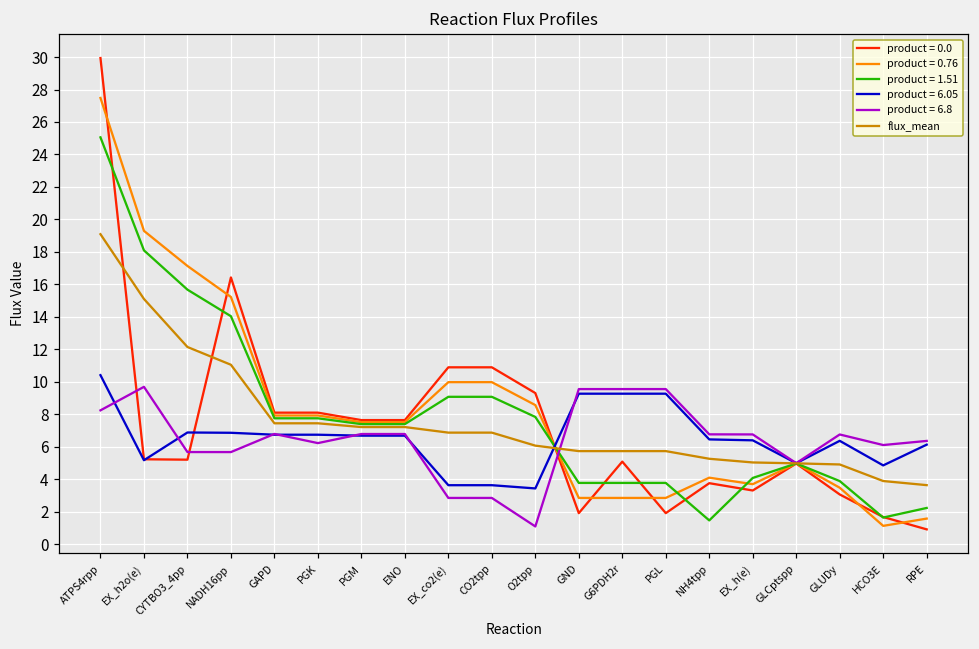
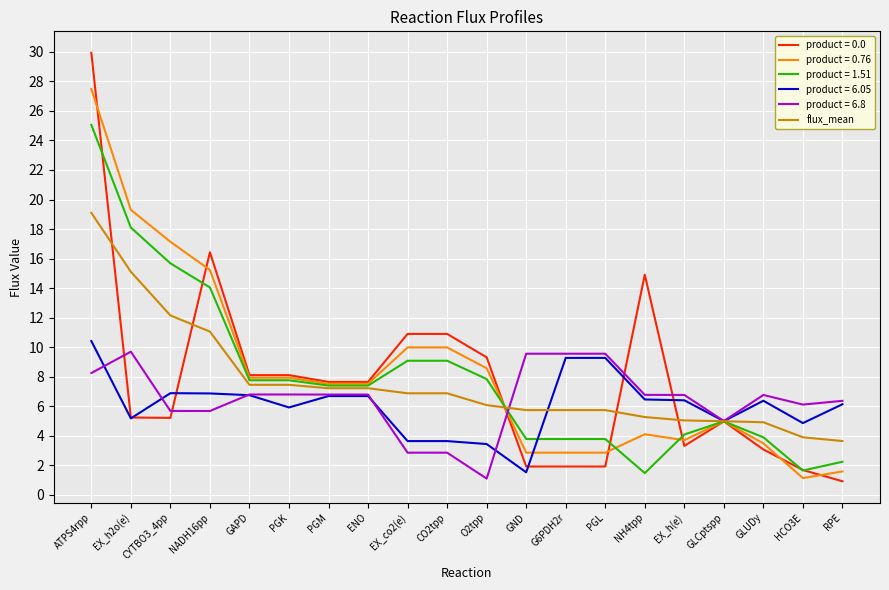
product = 6.05, PGK: 6.8 -> 5.9
product = 6.8, PGK: 6.2 -> 6.8
product = 6.05, GND: 9.3 -> 1.5
product = 0.0, G6PDH2r: 5.1 -> 1.9
product = 0.0, NH4tpp: 3.8 -> 14.9
